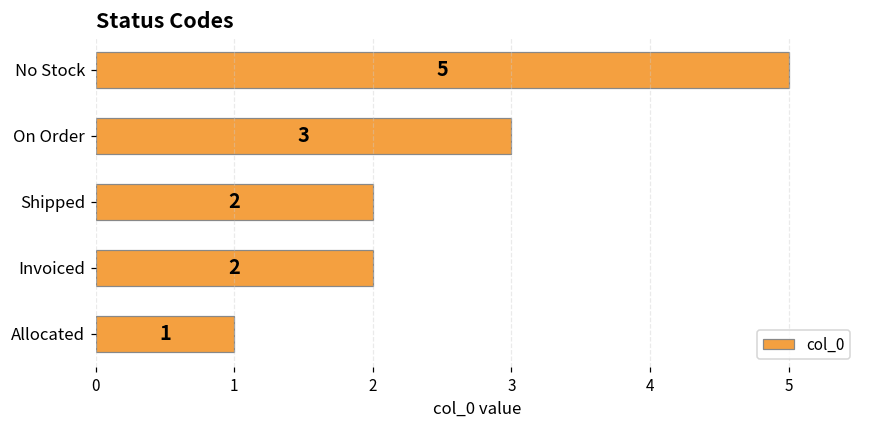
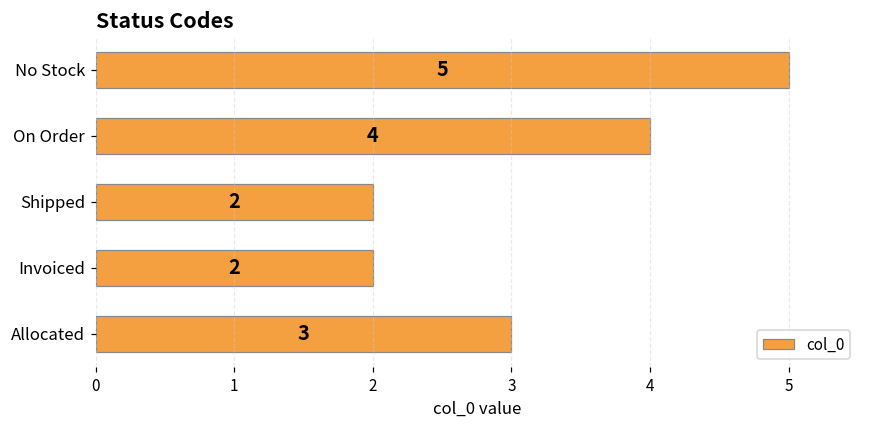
On Order: 3 -> 4
Allocated: 1 -> 3
